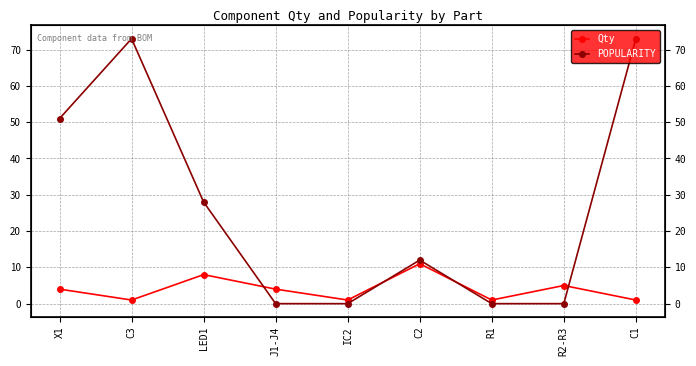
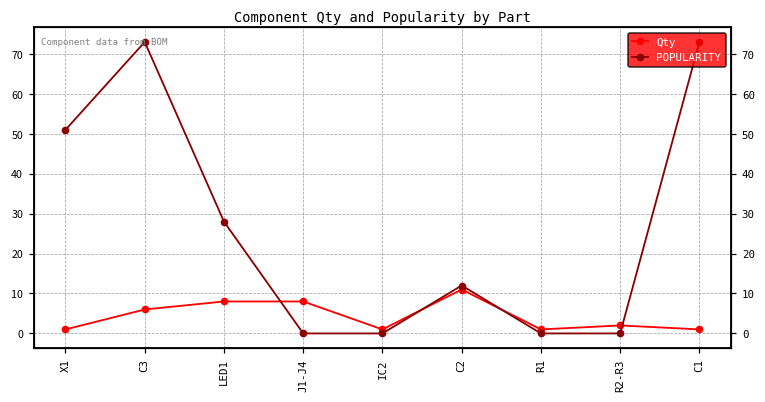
Qty, X1: 4 -> 1
Qty, C3: 1 -> 6
Qty, J1-J4: 4 -> 8
Qty, R2-R3: 5 -> 2
